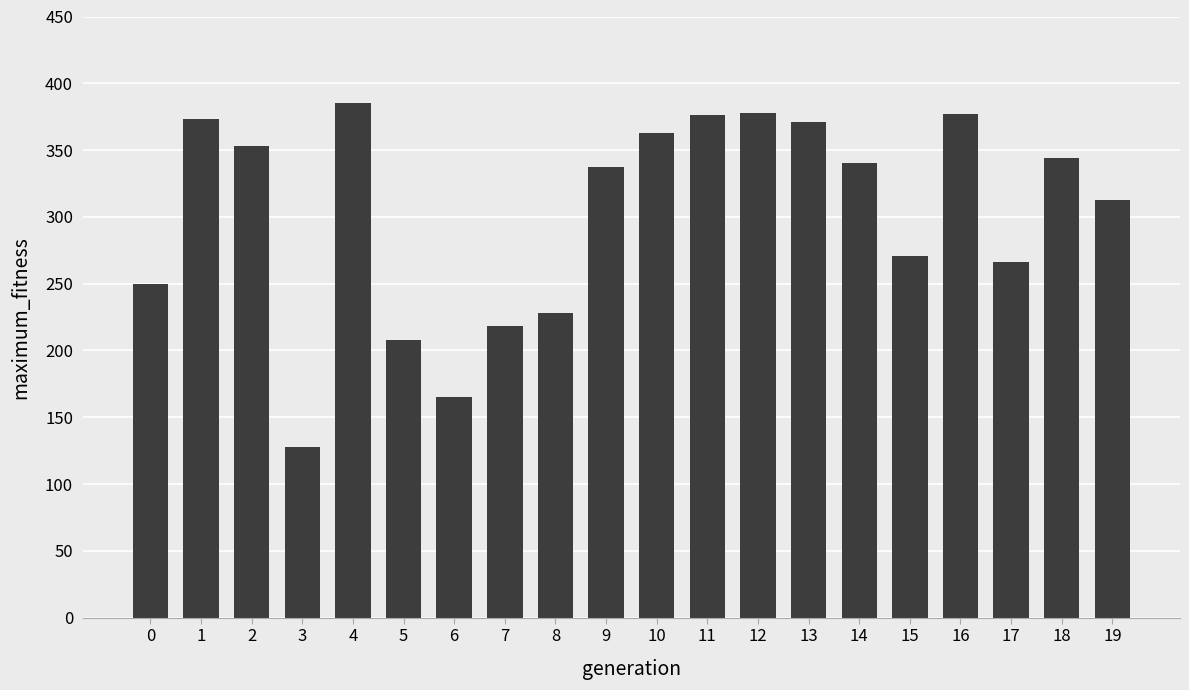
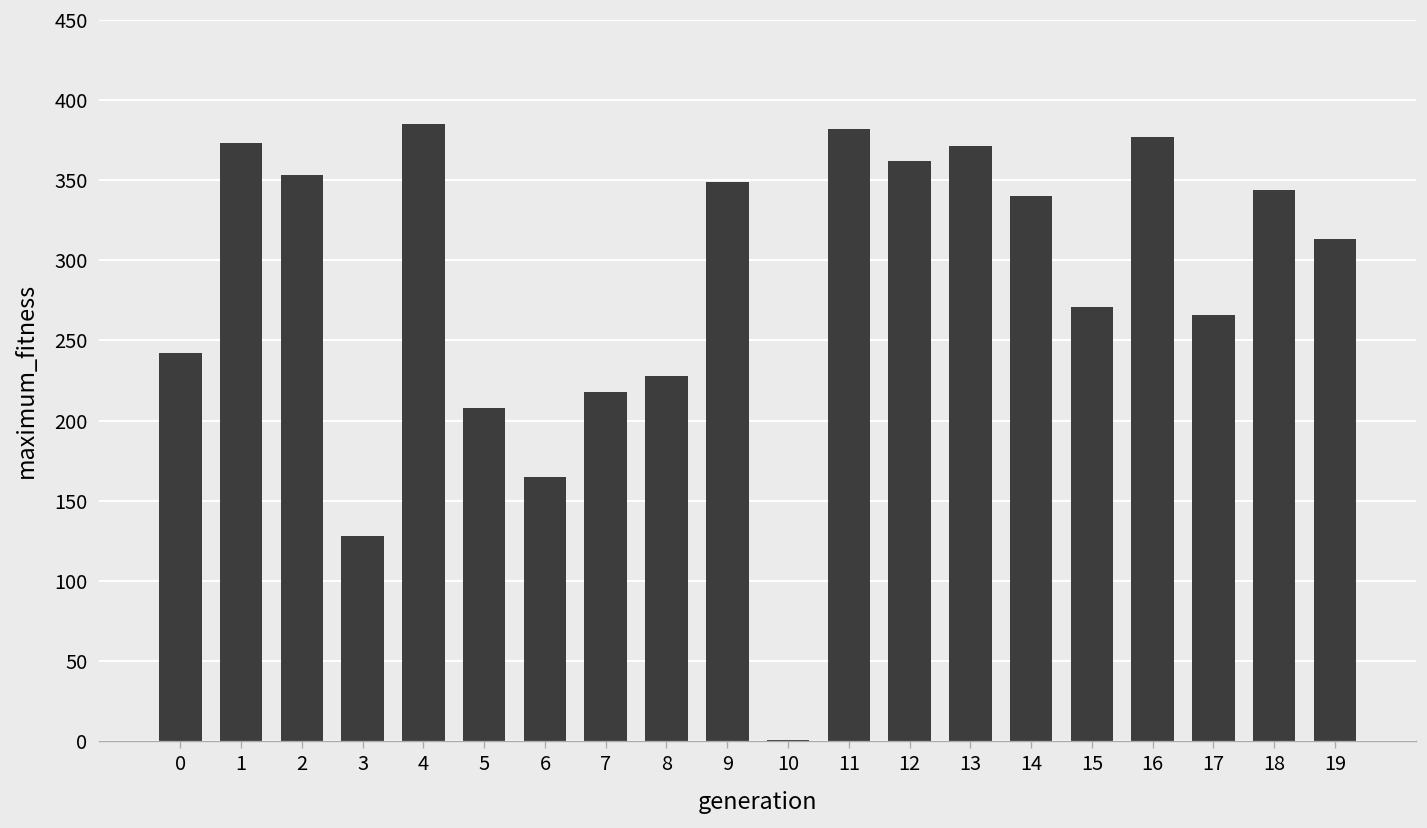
0: 250 -> 242
9: 337 -> 349
10: 363 -> 1
11: 376 -> 382
12: 378 -> 362
